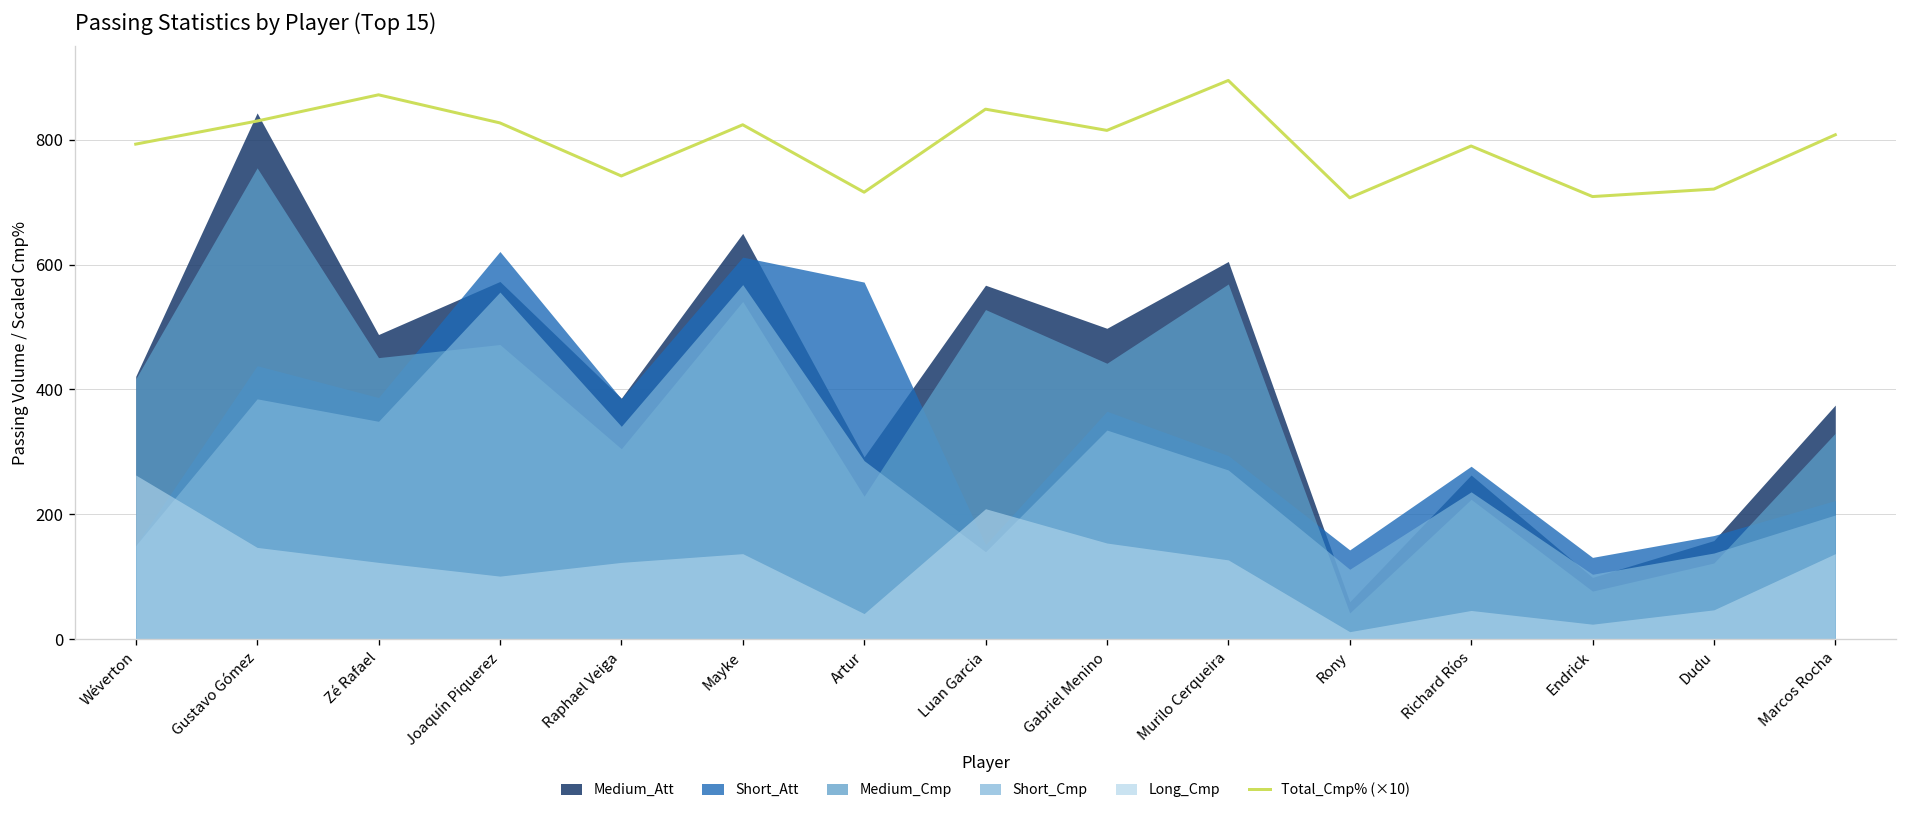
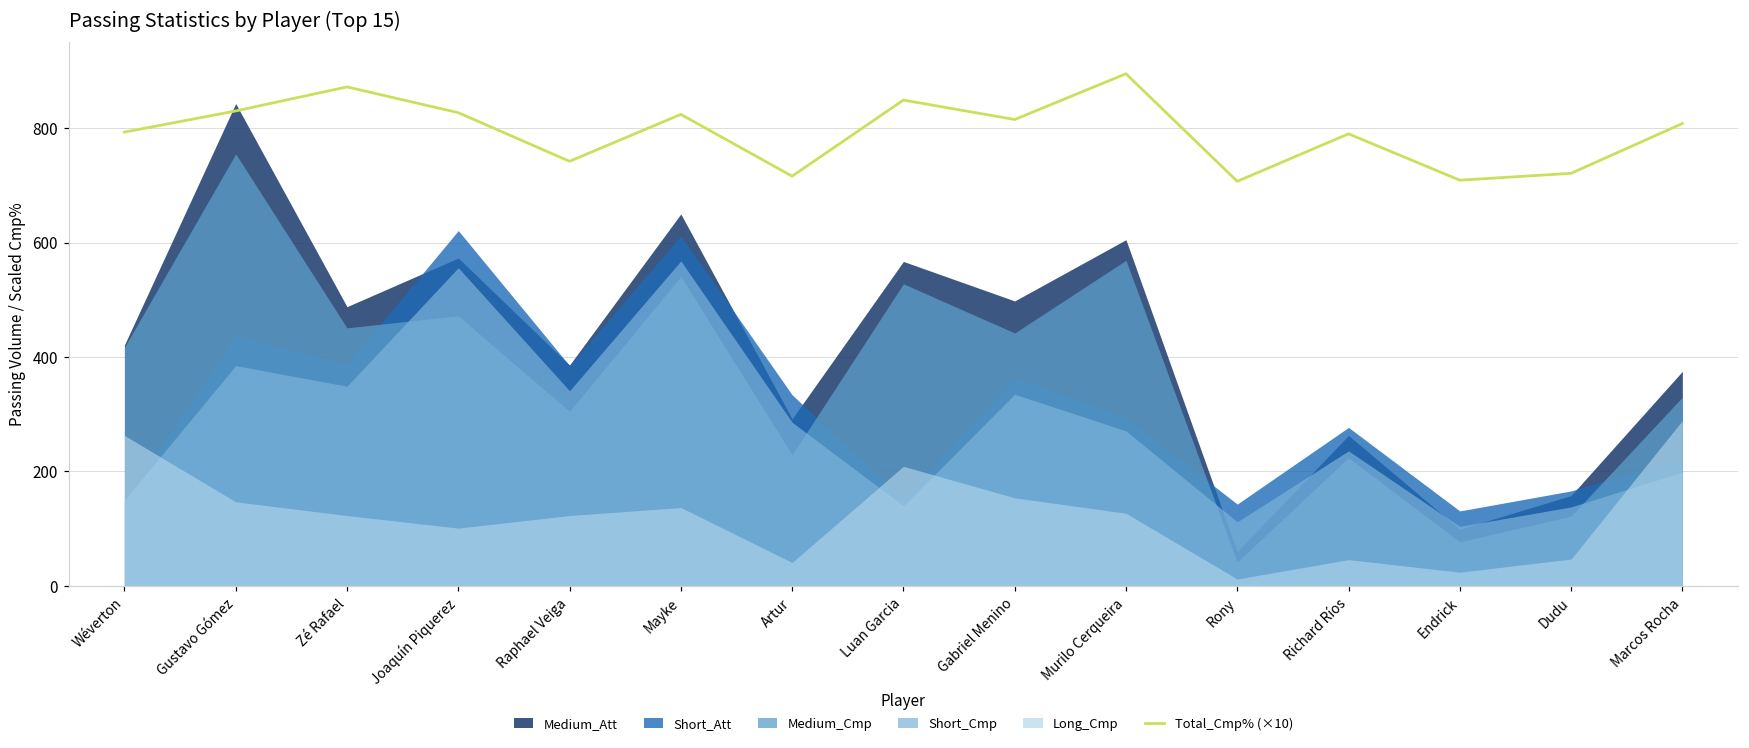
Short_Att, Artur: 570 -> 330
Long_Cmp, Marcos Rocha: 140 -> 290
